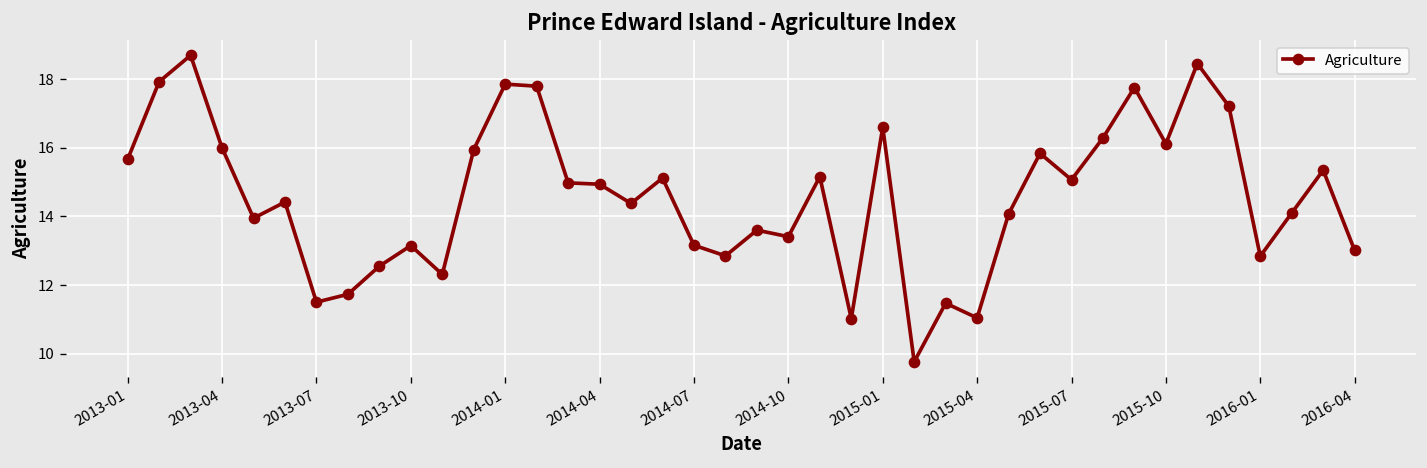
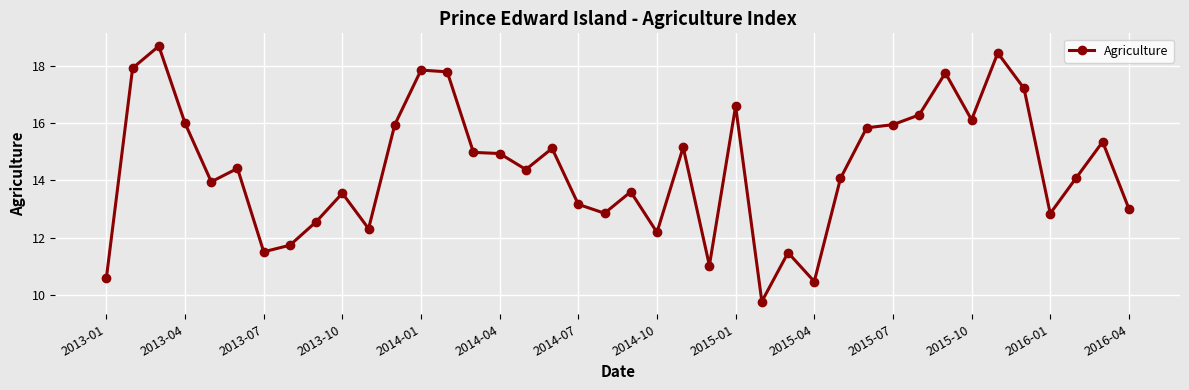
2013-01: 15.7 -> 10.6
2013-10: 13.2 -> 13.6
2014-10: 13.4 -> 12.2
2015-04: 11.0 -> 10.5
2015-07: 15.1 -> 16.0
